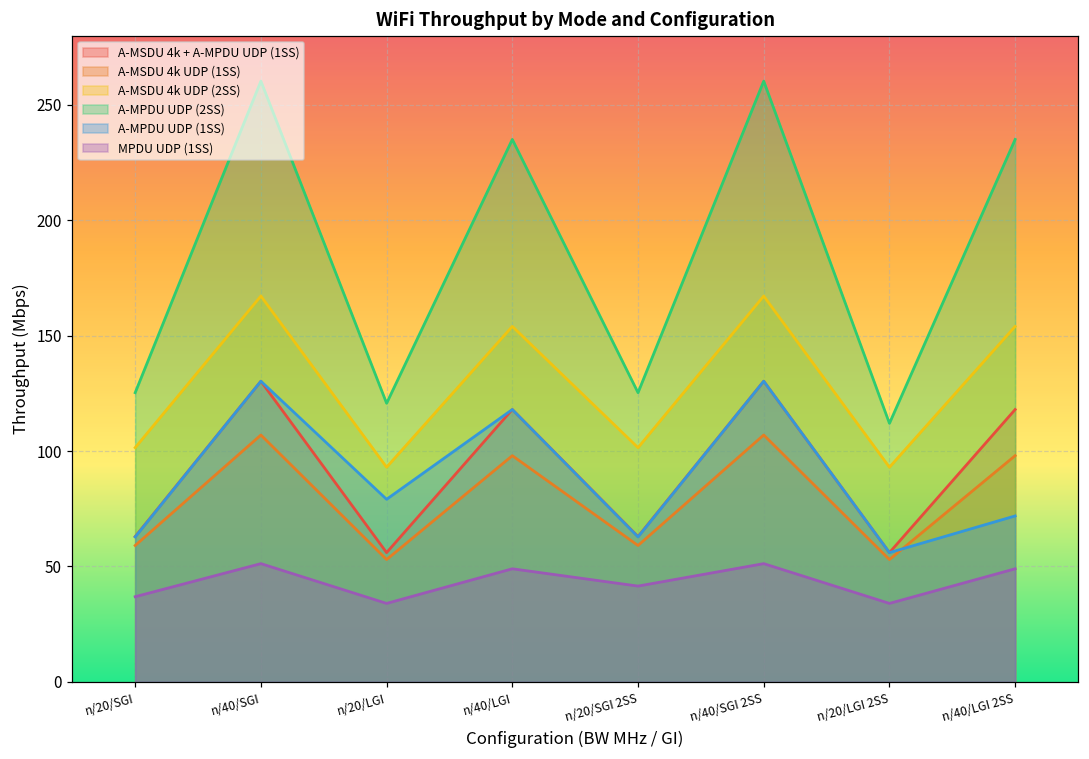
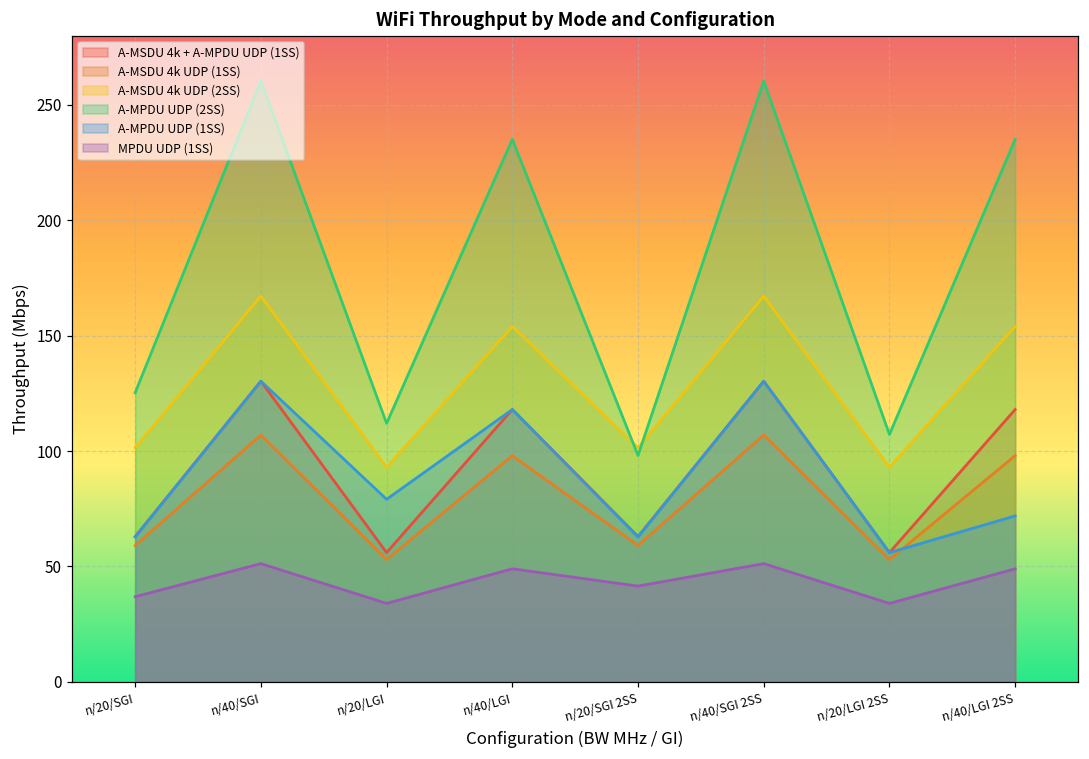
A-MPDU UDP (2SS), n/20/LGI: 121 -> 112
A-MPDU UDP (2SS), n/20/SGI 2SS: 125 -> 98
A-MPDU UDP (2SS), n/20/LGI 2SS: 112 -> 107
